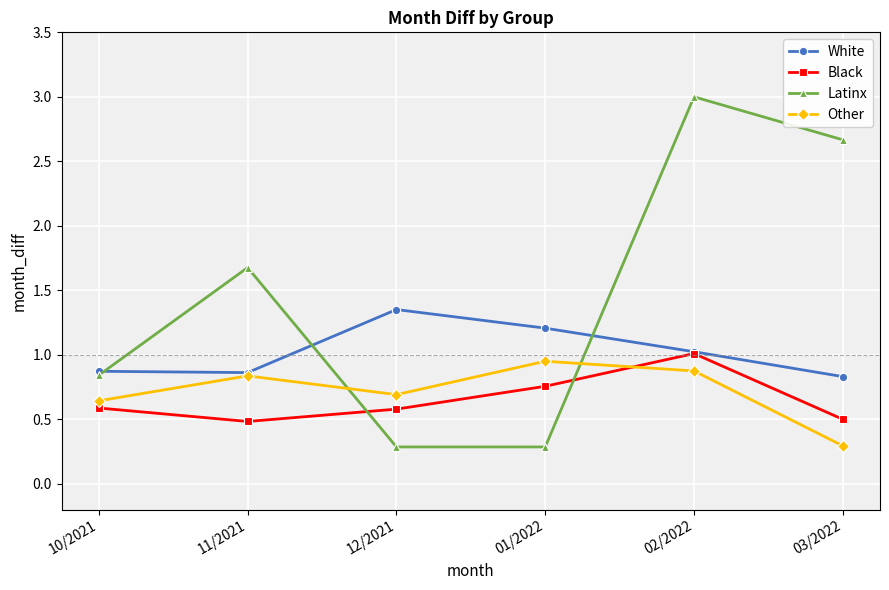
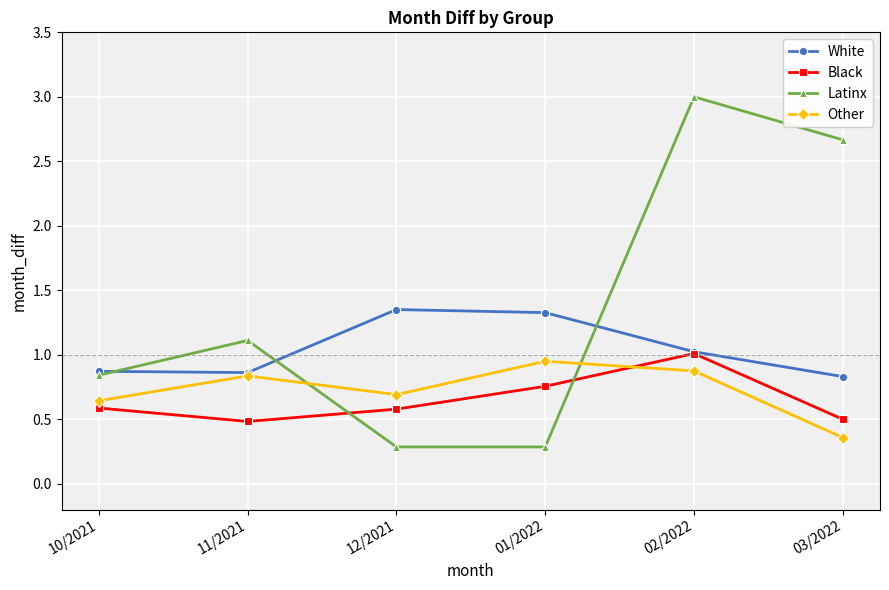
Latinx, 11/2021: 1.68 -> 1.11
White, 01/2022: 1.21 -> 1.33
Other, 03/2022: 0.29 -> 0.36
